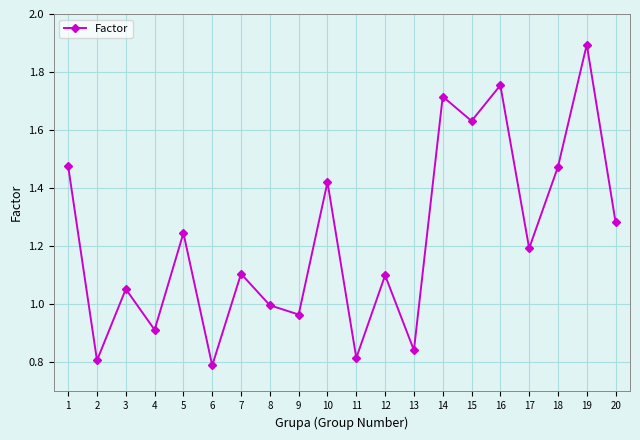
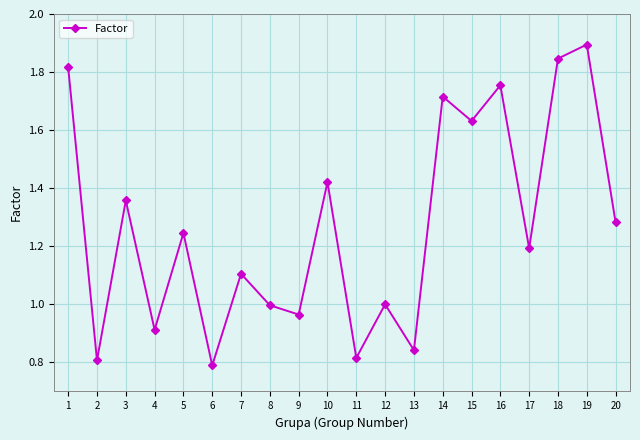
1: 1.48 -> 1.82
3: 1.05 -> 1.36
12: 1.1 -> 1.0
18: 1.47 -> 1.85
